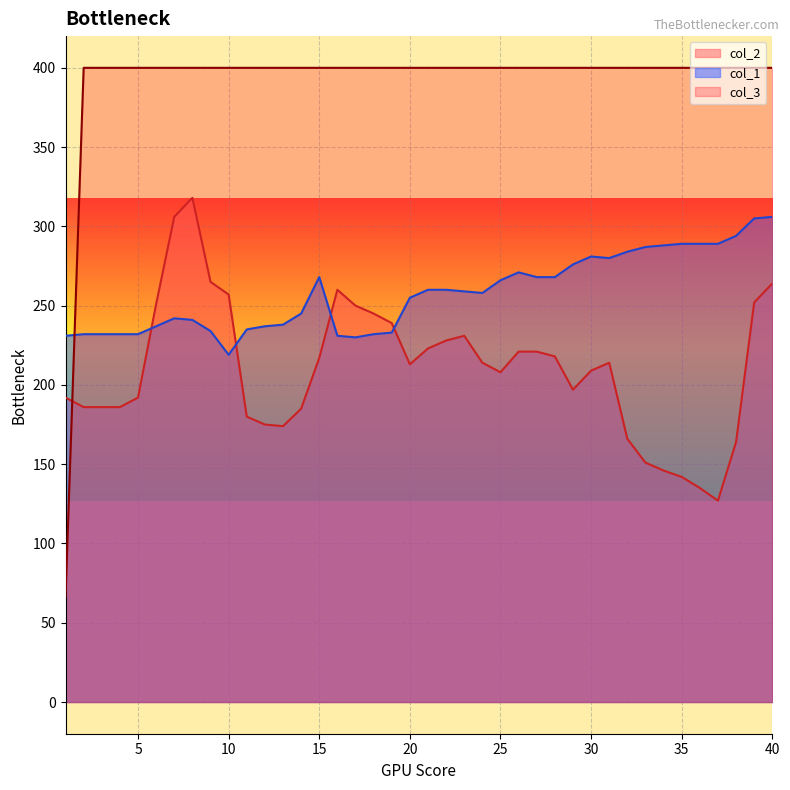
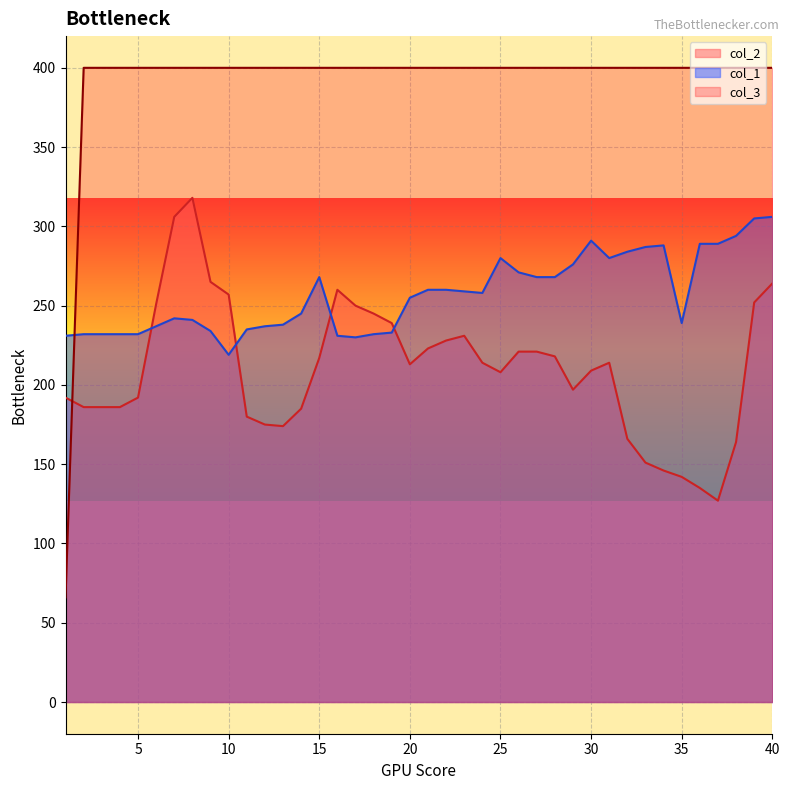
col_1, 25: 266 -> 280
col_1, 30: 281 -> 291
col_1, 35: 289 -> 239
